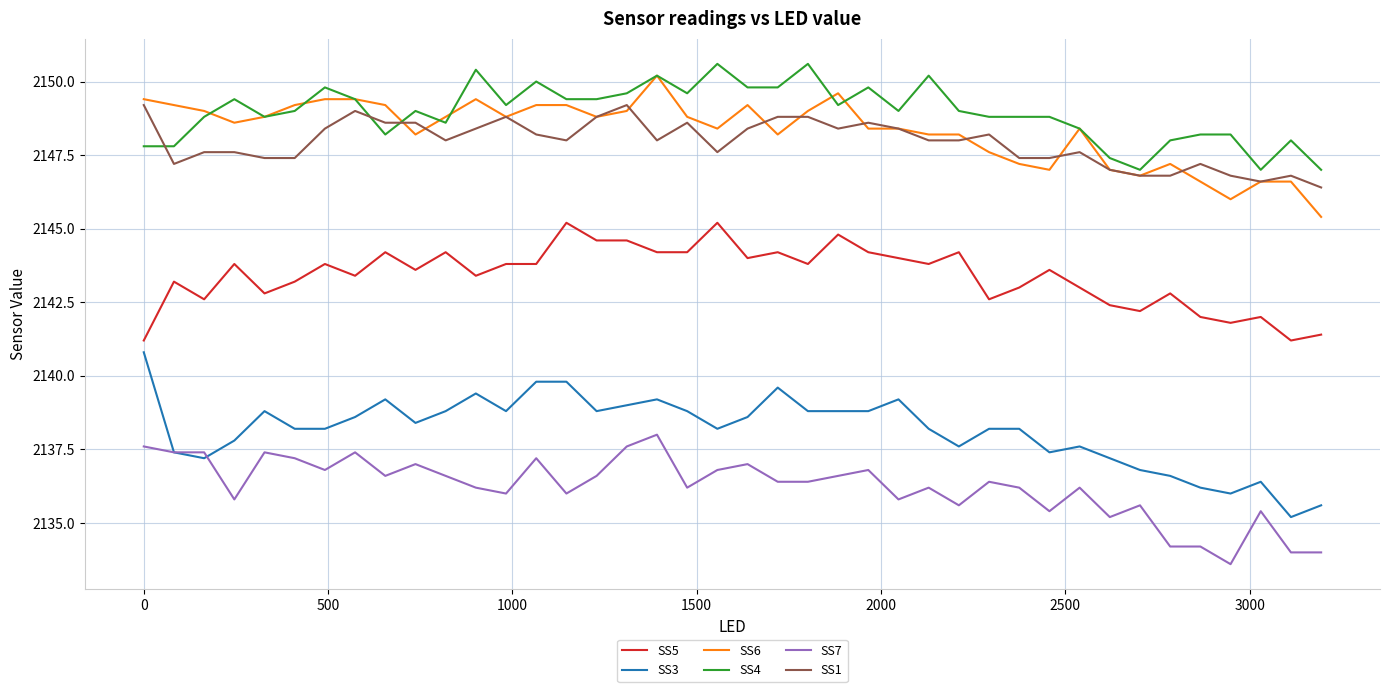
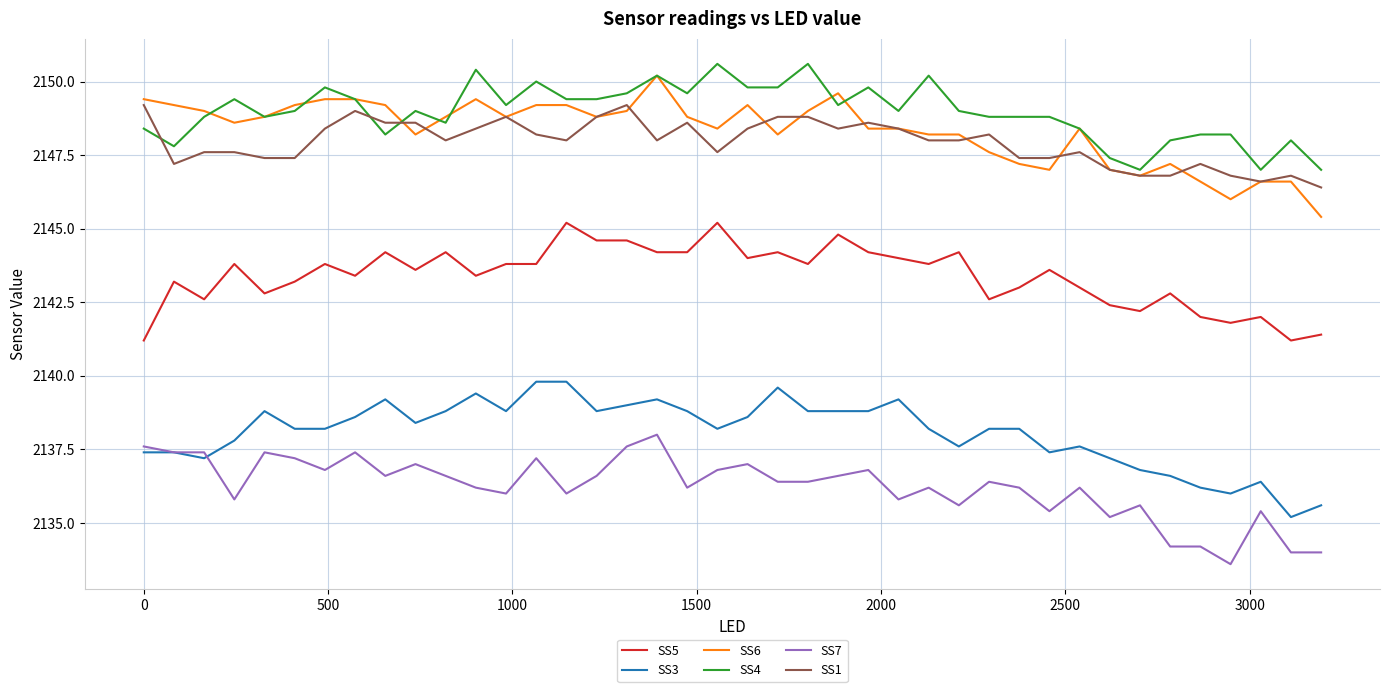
SS3, 0: 2140.8 -> 2137.4
SS4, 0: 2147.8 -> 2148.4
